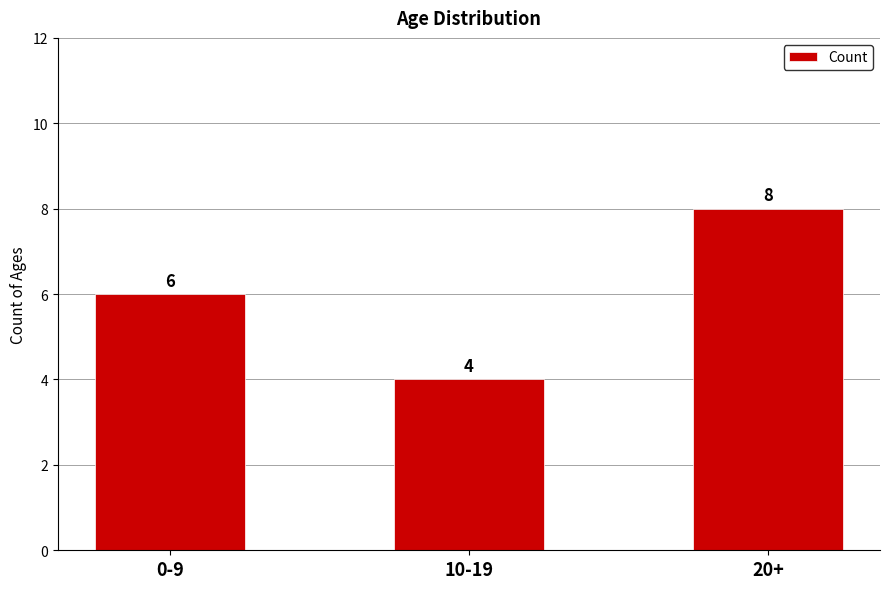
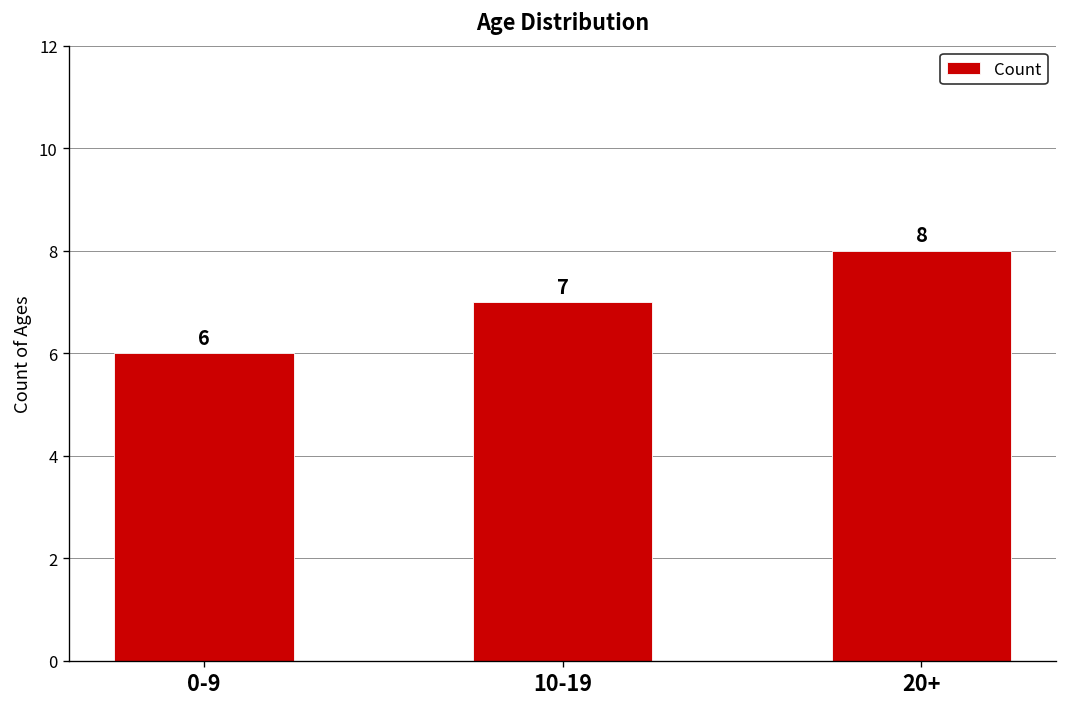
10-19: 4 -> 7
